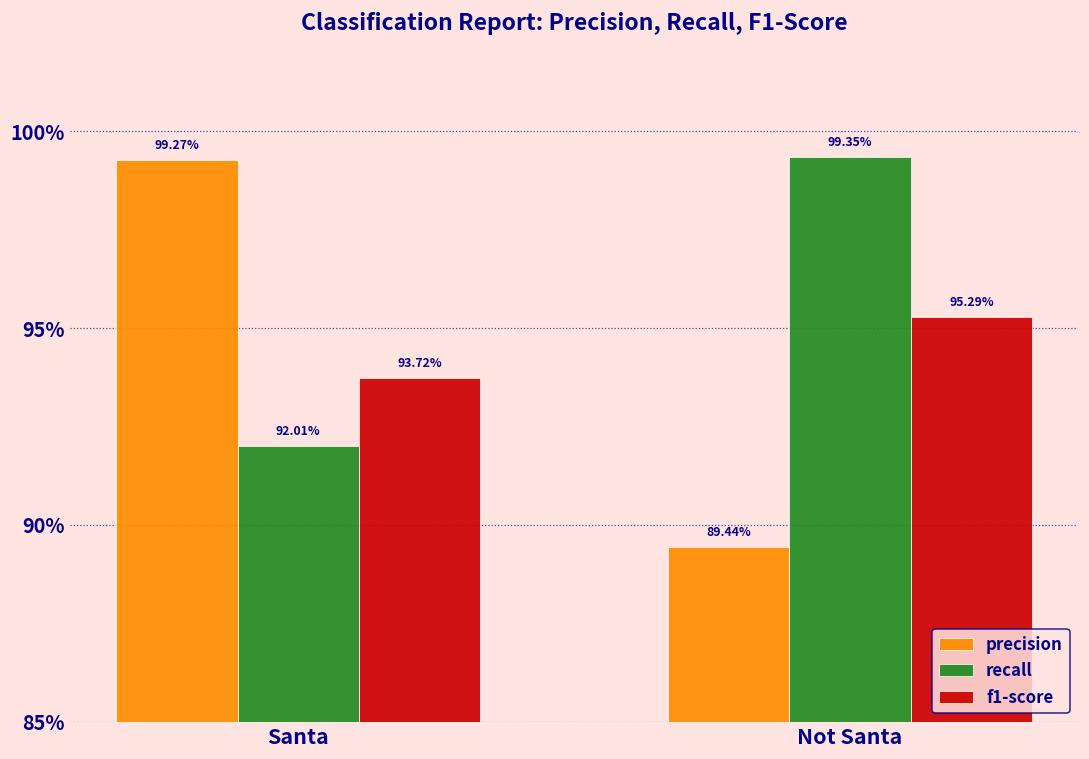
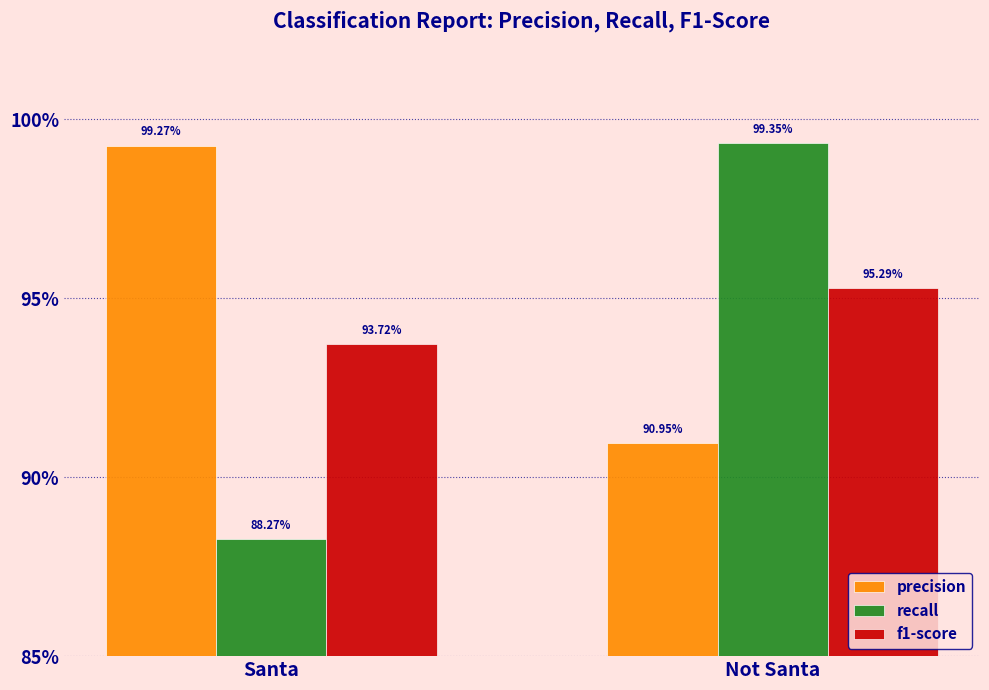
recall, Santa: 92.01% -> 88.27%
precision, Not Santa: 89.44% -> 90.95%
